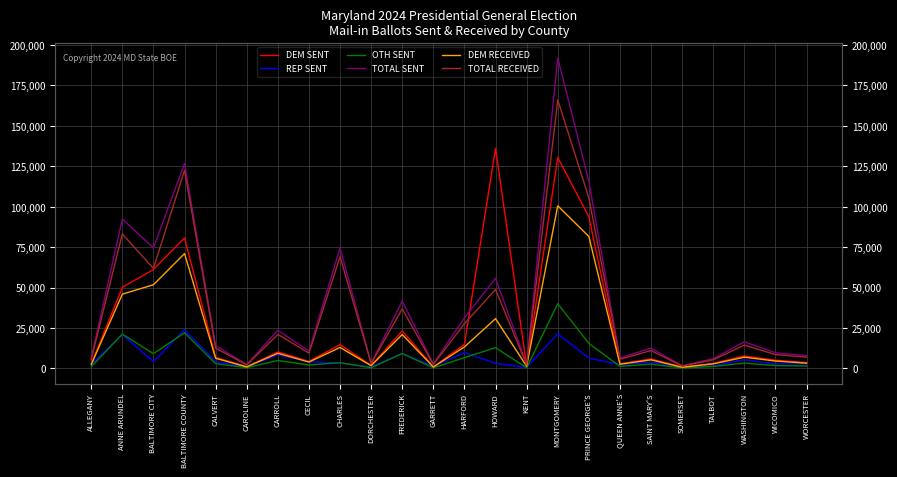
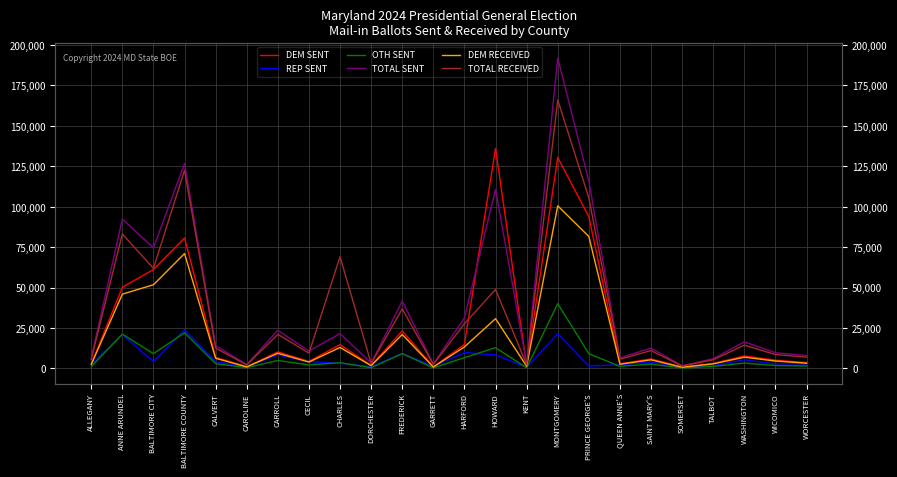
TOTAL SENT, CHARLES: 74,000 -> 22,000
REP SENT, HOWARD: 3,000 -> 8,000
TOTAL SENT, HOWARD: 56,000 -> 111,000
REP SENT, PRINCE GEORGE'S: 6,000 -> 1,000
OTH SENT, PRINCE GEORGE'S: 15,000 -> 9,000
